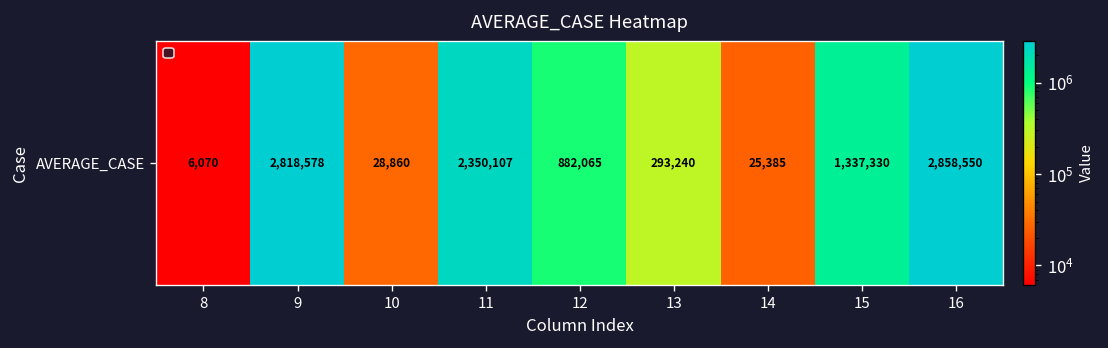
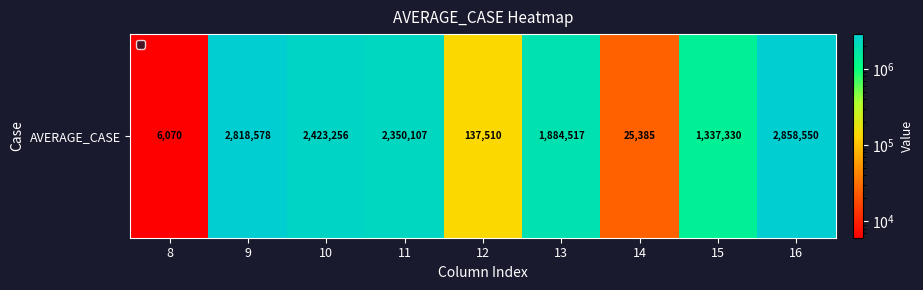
AVERAGE_CASE, 10: 28,860 -> 2,423,256
AVERAGE_CASE, 12: 882,065 -> 137,510
AVERAGE_CASE, 13: 293,240 -> 1,884,517
